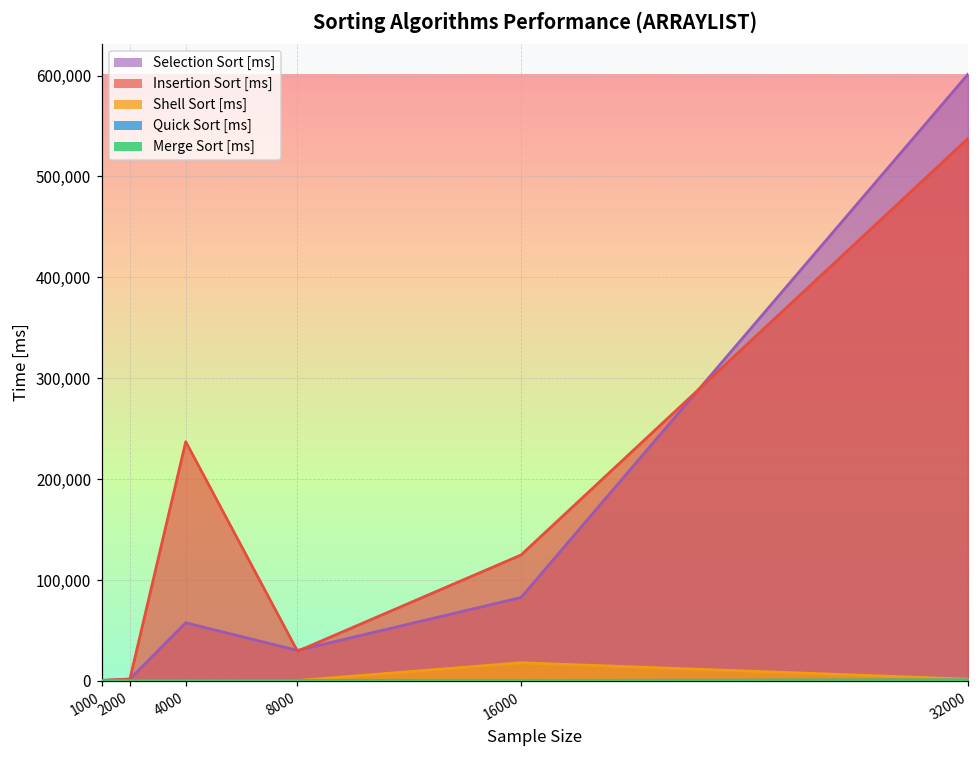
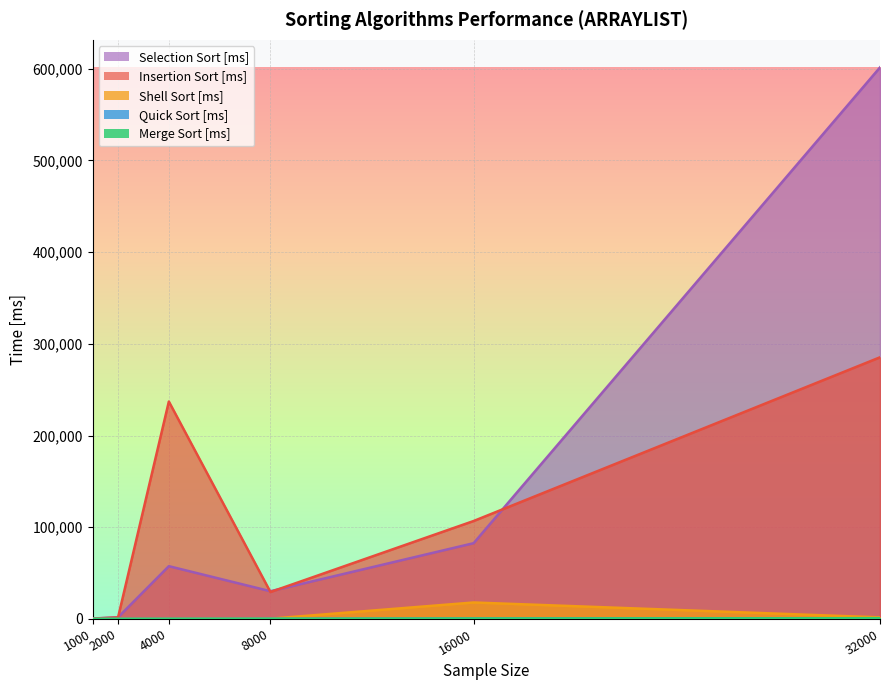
Insertion Sort [ms], 16000: 120,000 -> 110,000
Insertion Sort [ms], 32000: 540,000 -> 290,000
